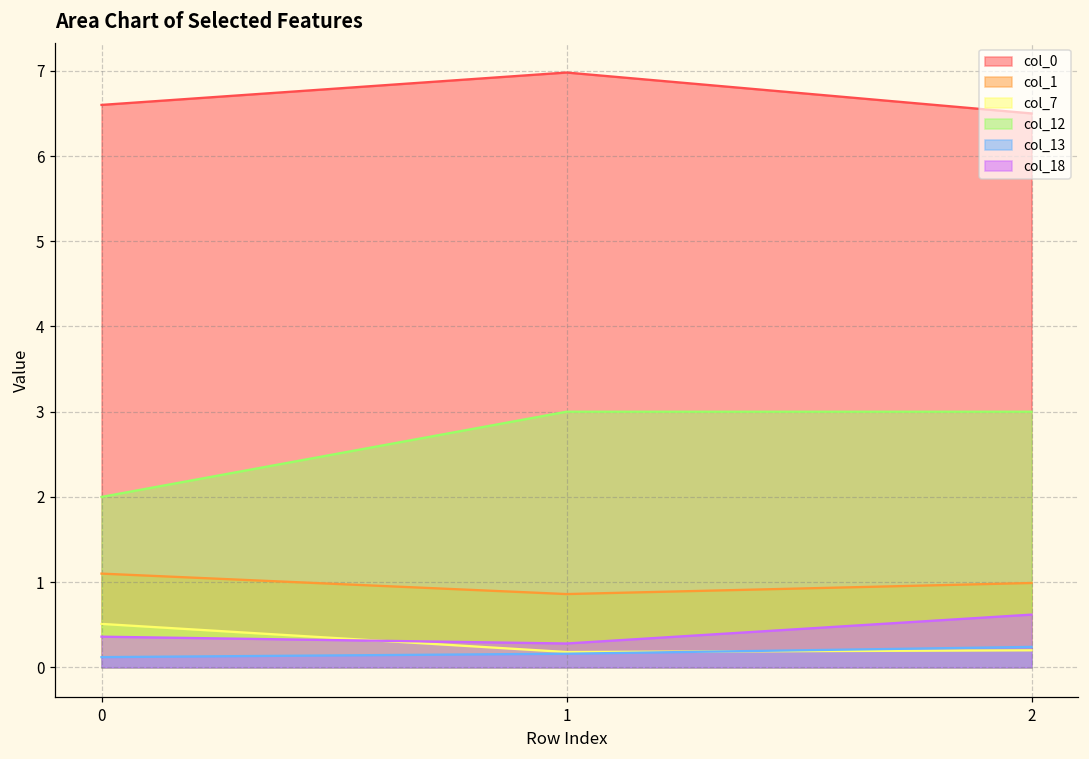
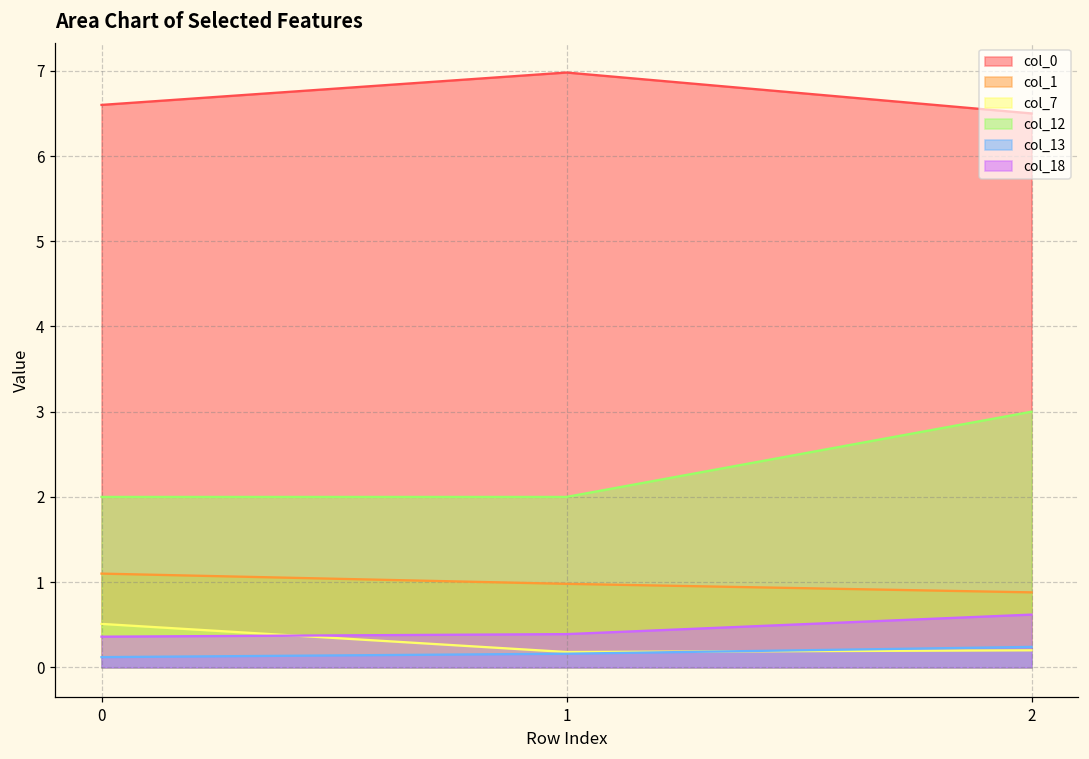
col_1, 1: 0.9 -> 1.0
col_12, 1: 3 -> 2
col_18, 1: 0.3 -> 0.4
col_1, 2: 1.0 -> 0.9
